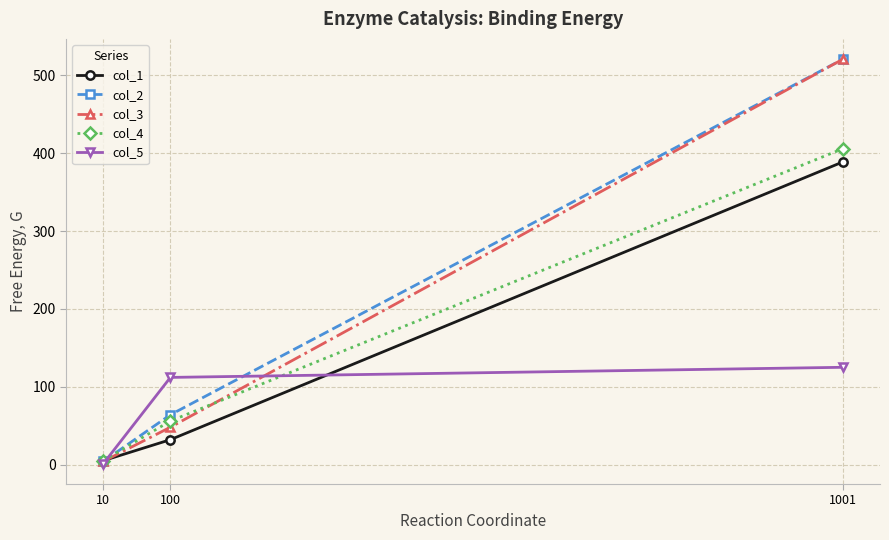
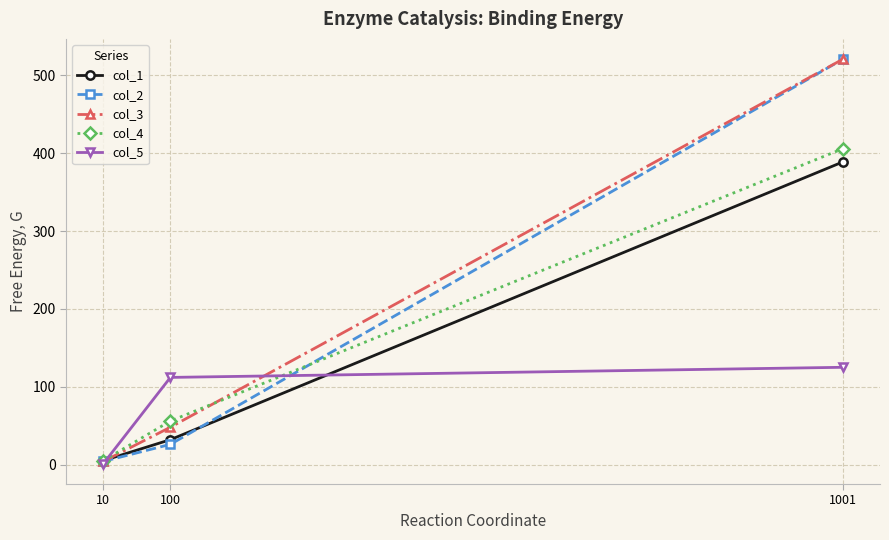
col_2, 100: 60 -> 30
